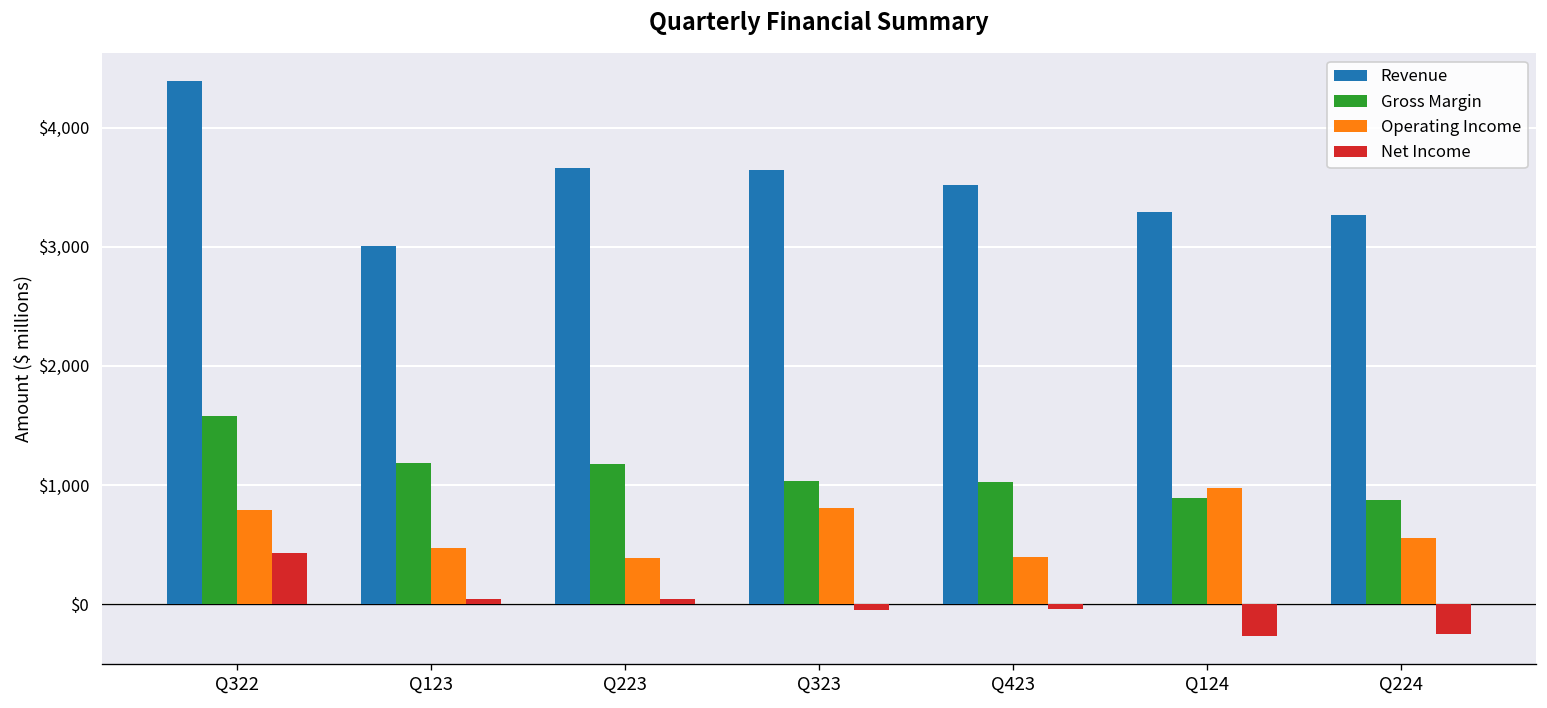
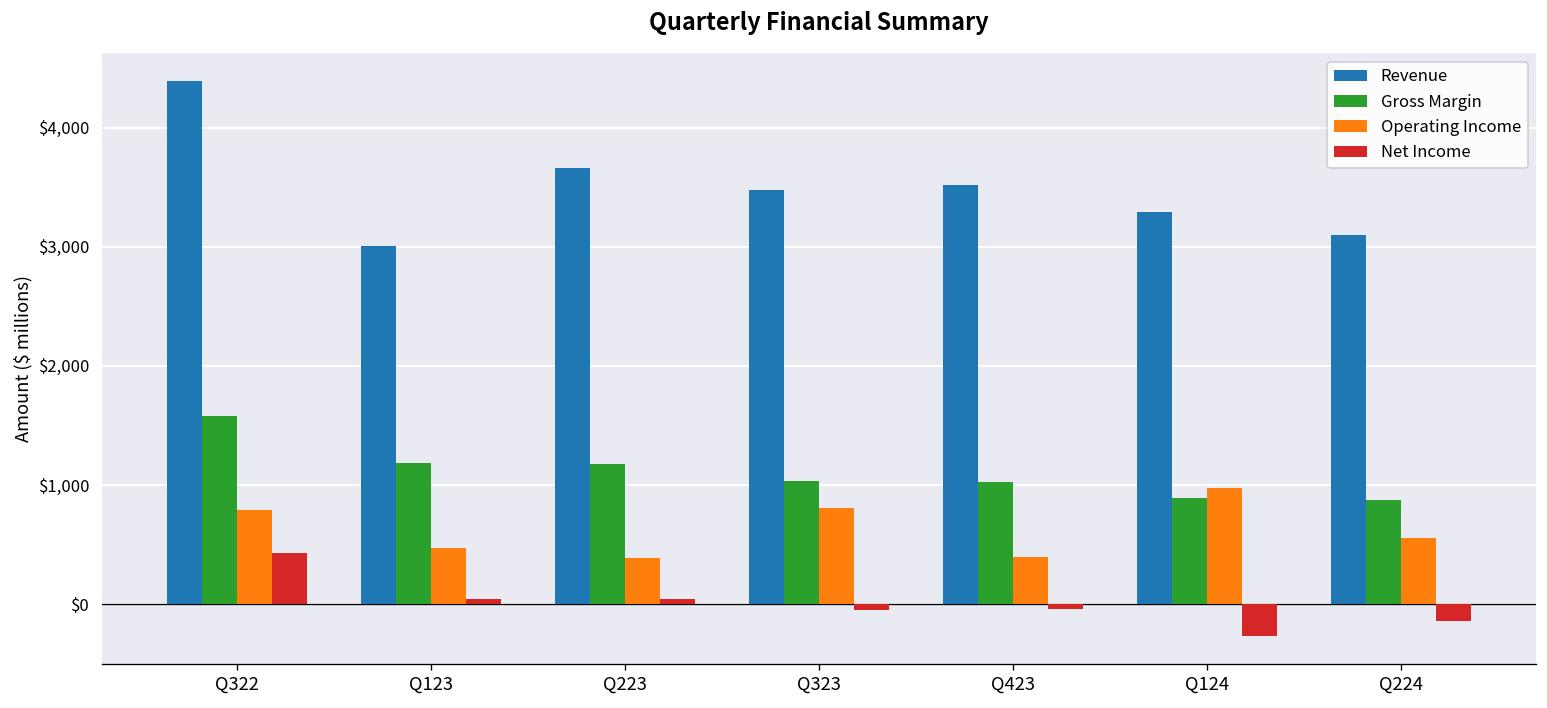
Revenue, Q323: $3,600 -> $3,500
Revenue, Q224: $3,300 -> $3,100
Net Income, Q224: $-300 -> $-100
